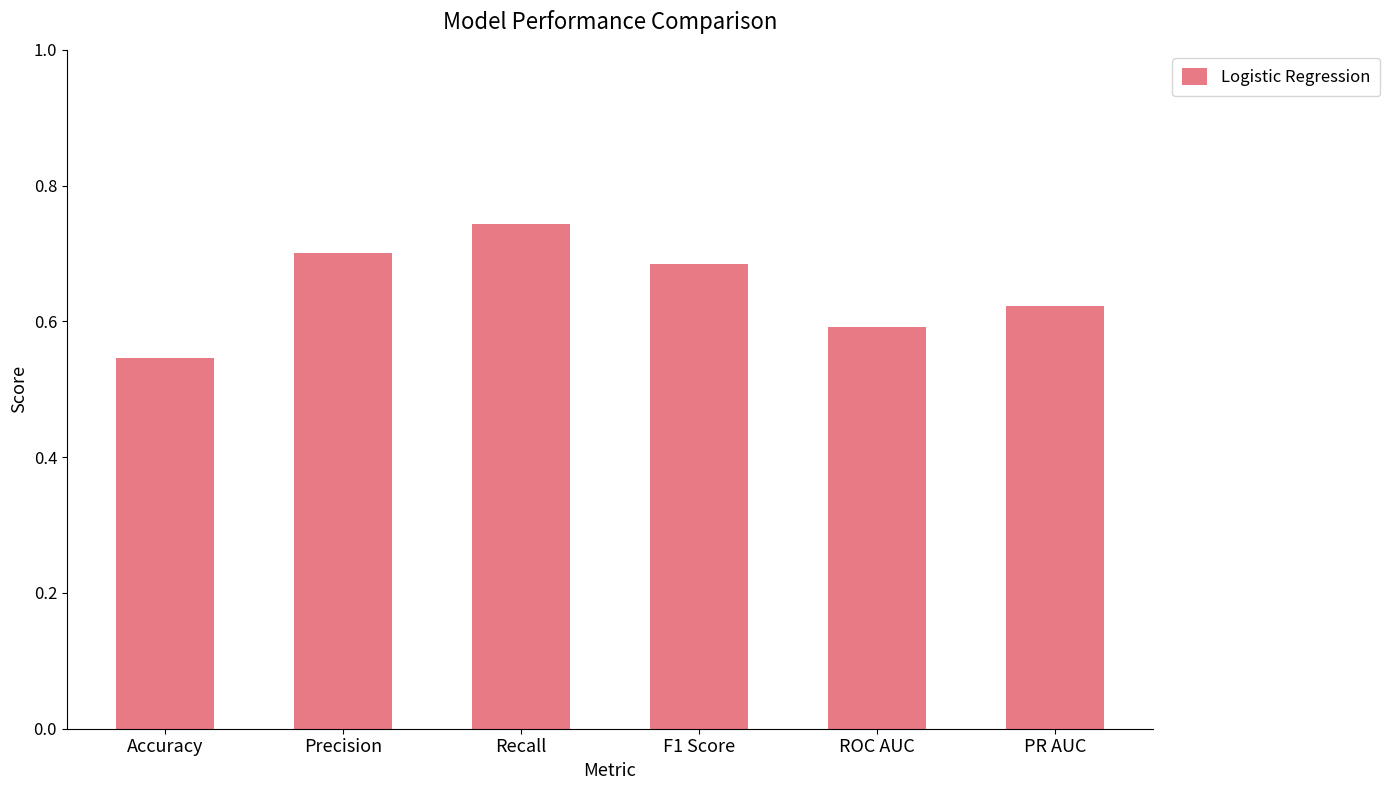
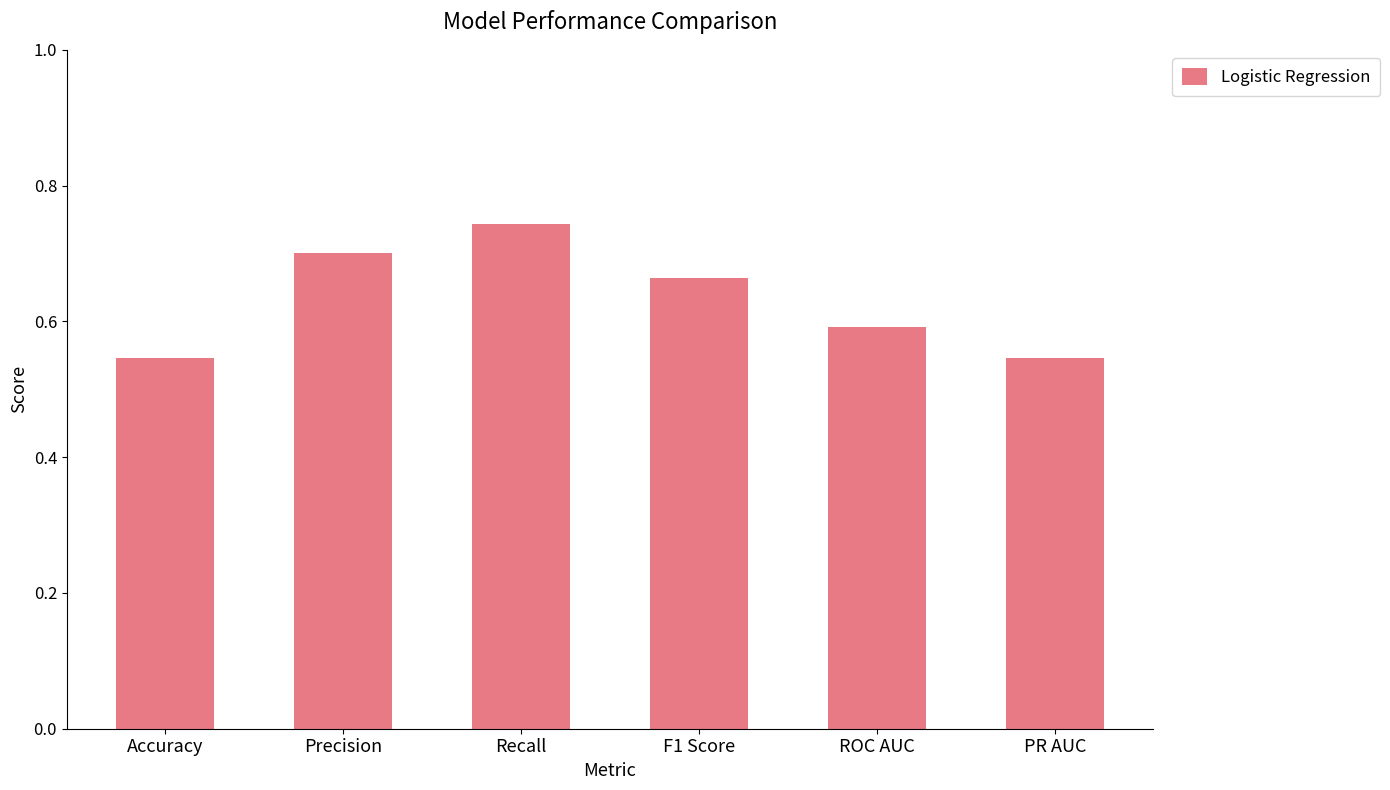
F1 Score: 0.68 -> 0.66
PR AUC: 0.62 -> 0.55
